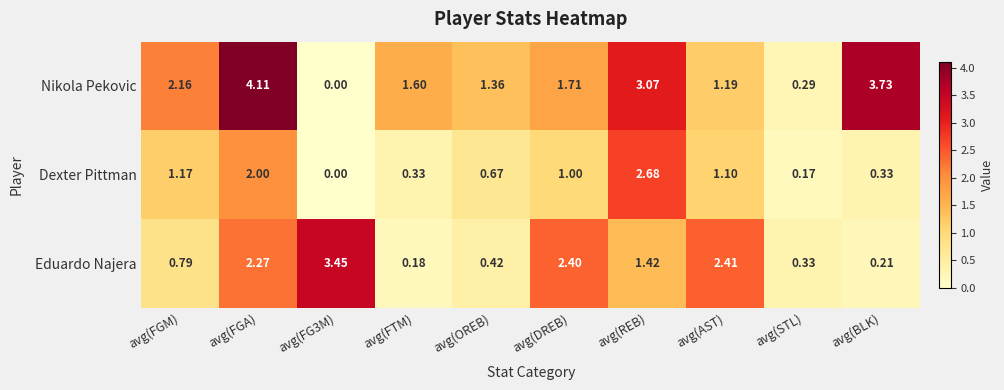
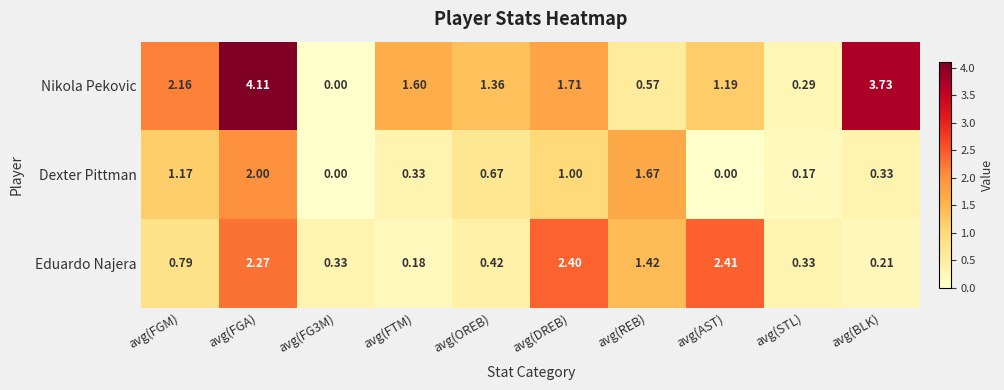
Nikola Pekovic, avg(REB): 3.07 -> 0.57
Dexter Pittman, avg(REB): 2.68 -> 1.67
Dexter Pittman, avg(AST): 1.10 -> 0.00
Eduardo Najera, avg(FG3M): 3.45 -> 0.33
